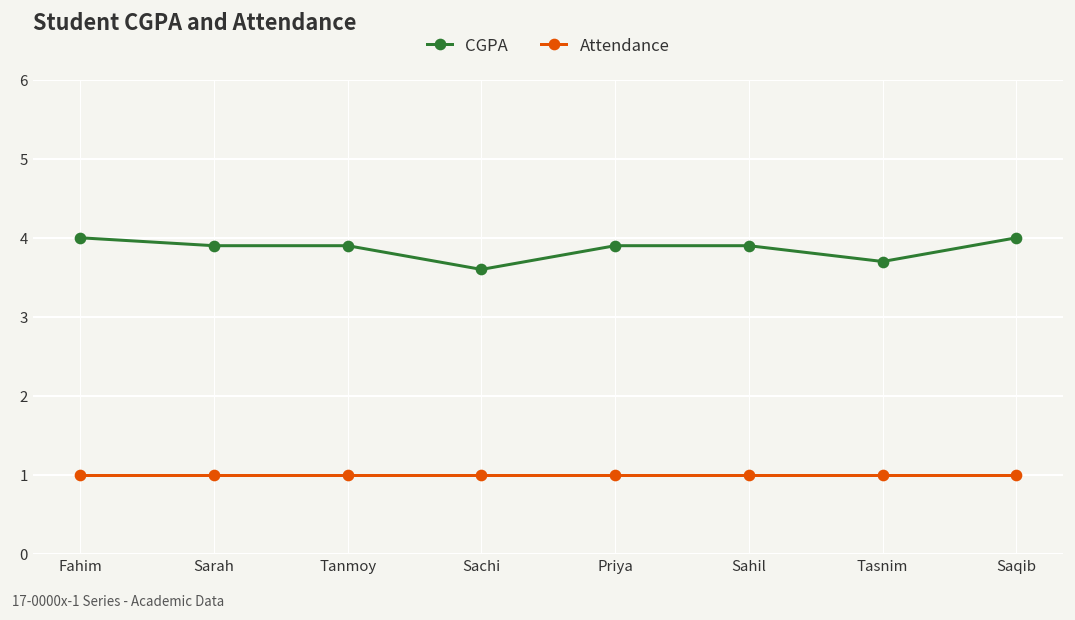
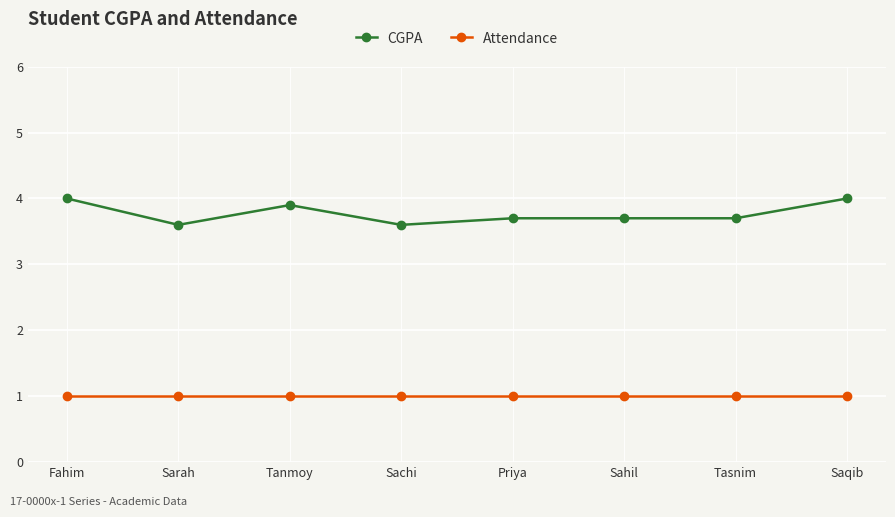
CGPA, Sarah: 3.9 -> 3.6
CGPA, Priya: 3.9 -> 3.7
CGPA, Sahil: 3.9 -> 3.7
